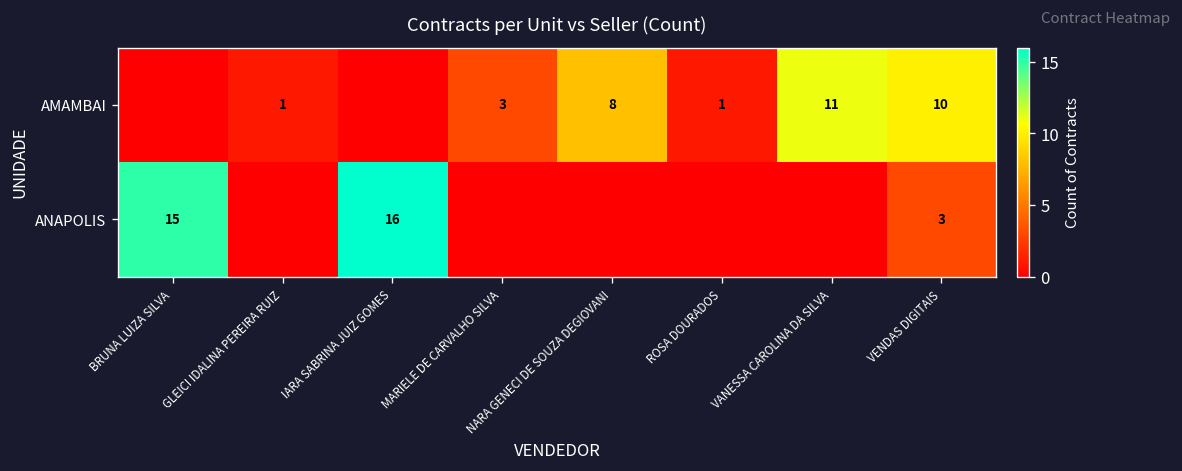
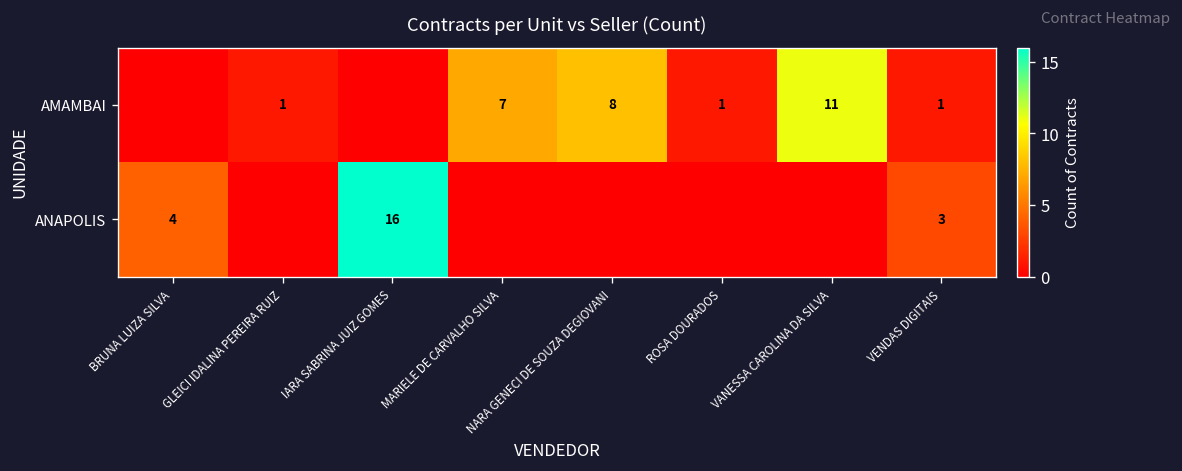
AMAMBAI, MARIELE DE CARVALHO SILVA: 3 -> 7
AMAMBAI, VENDAS DIGITAIS: 10 -> 1
ANAPOLIS, BRUNA LUIZA SILVA: 15 -> 4
